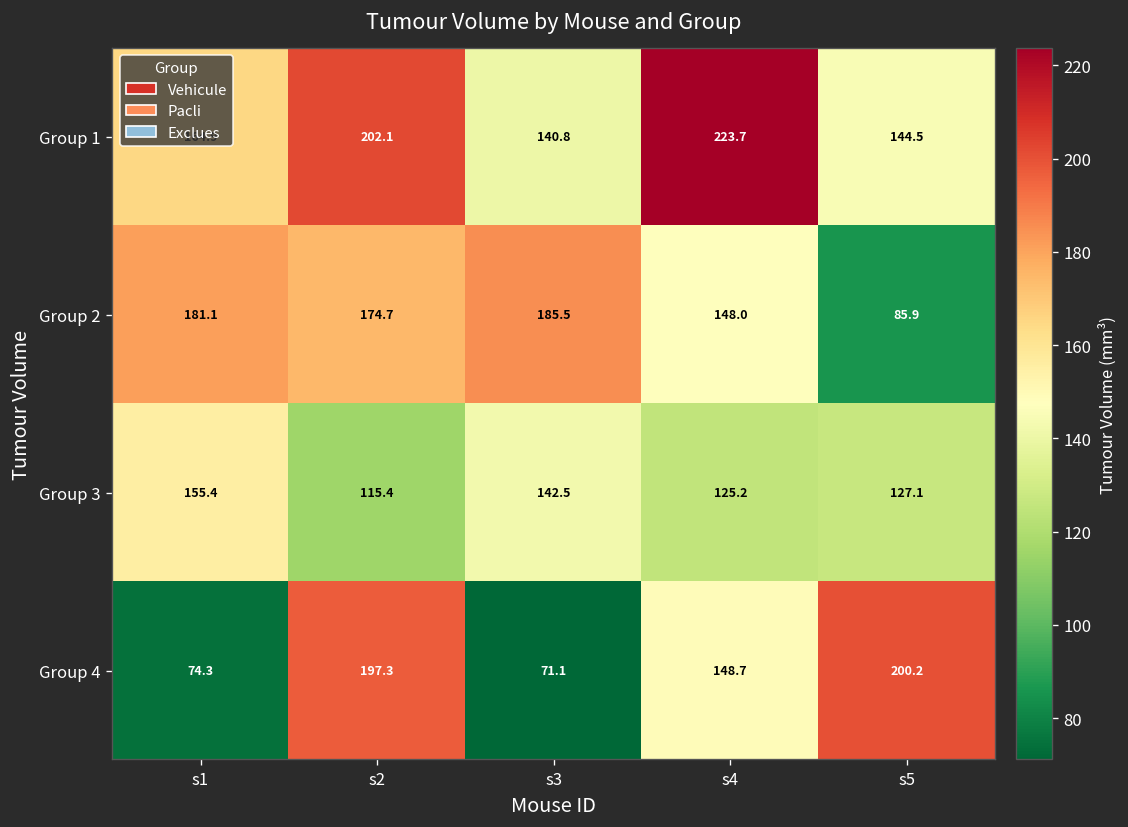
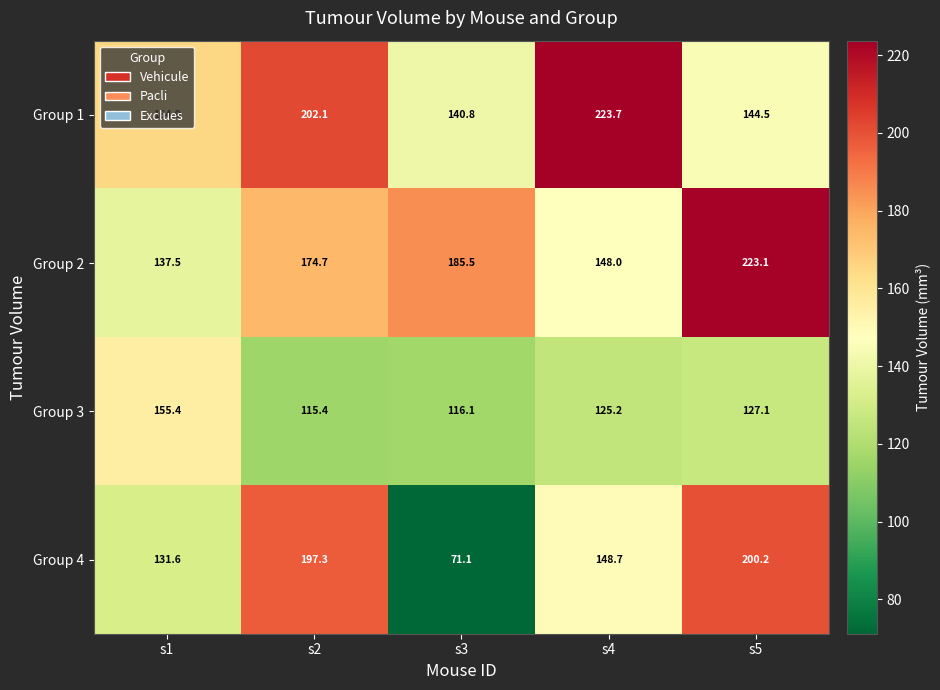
Group 2, s1: 181.1 -> 137.5
Group 2, s5: 85.9 -> 223.1
Group 3, s3: 142.5 -> 116.1
Group 4, s1: 74.3 -> 131.6
